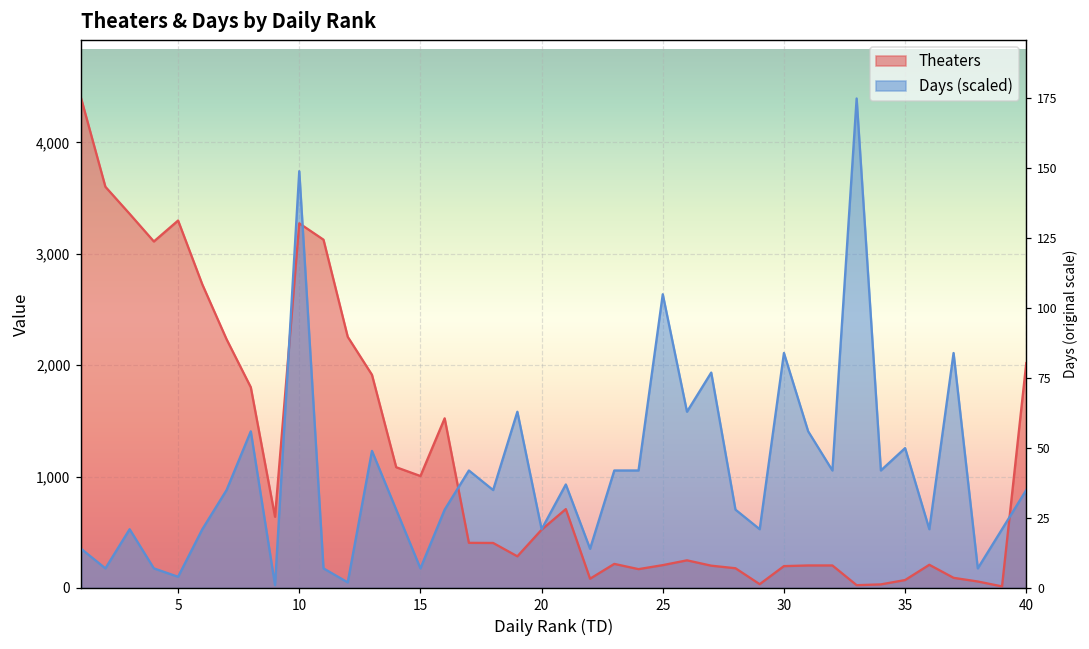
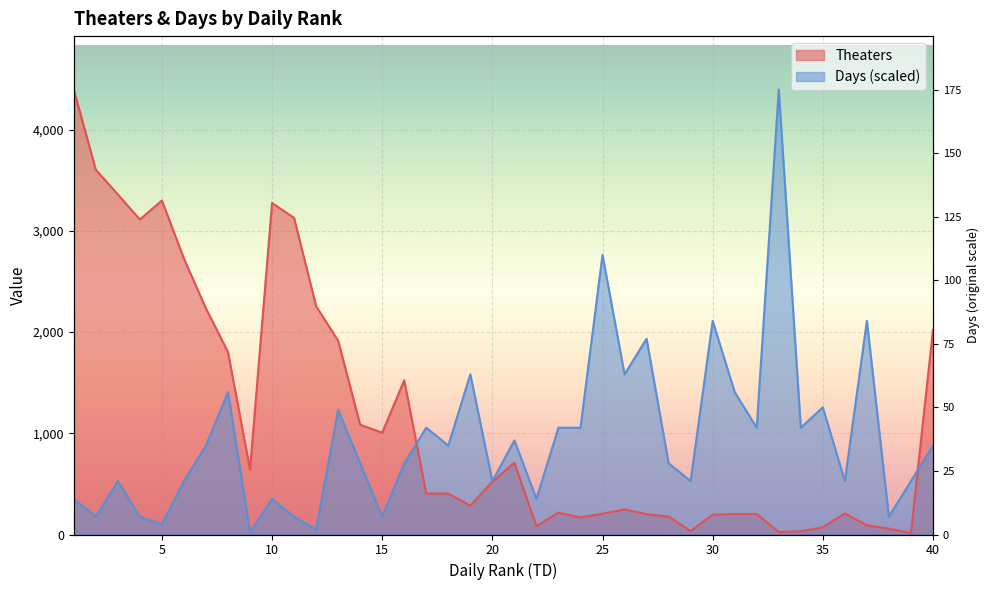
Days (scaled), 10: 3,740 -> 350
Days (scaled), 25: 2,640 -> 2,760
